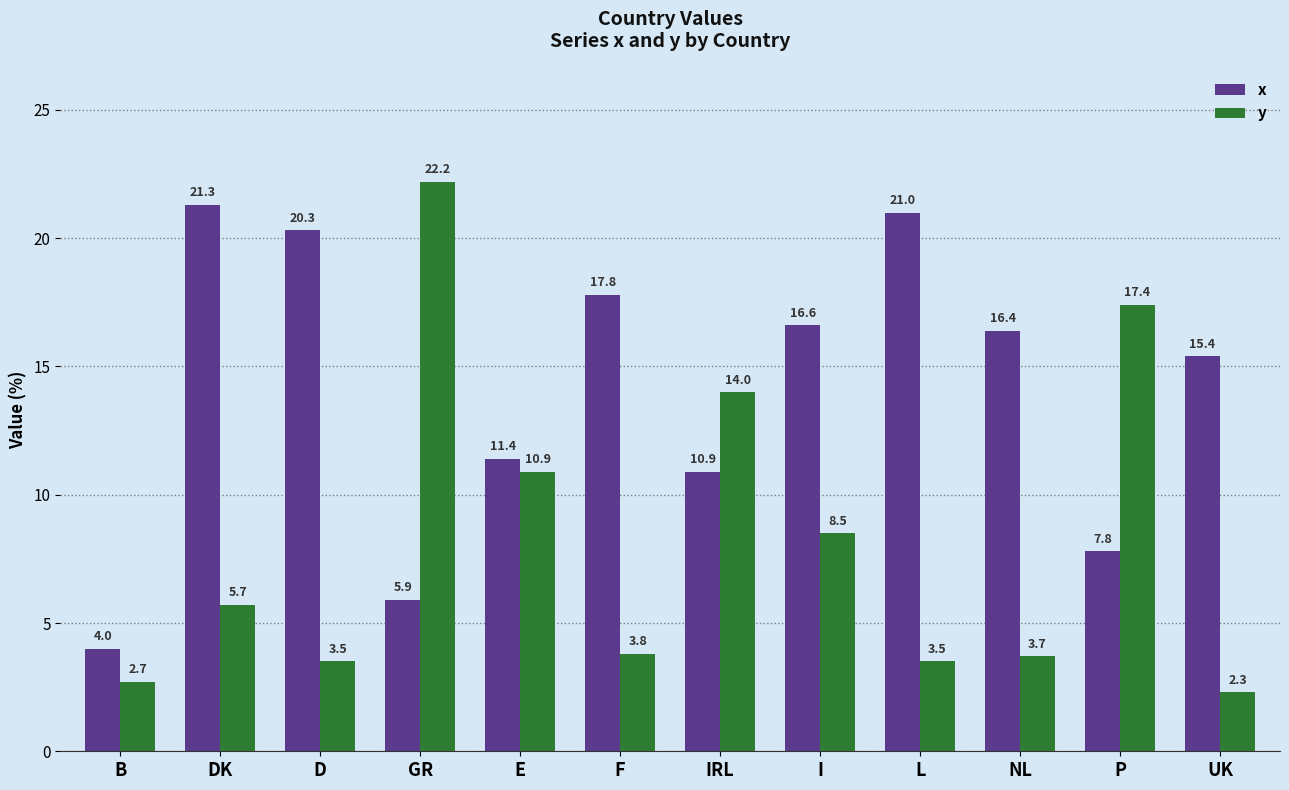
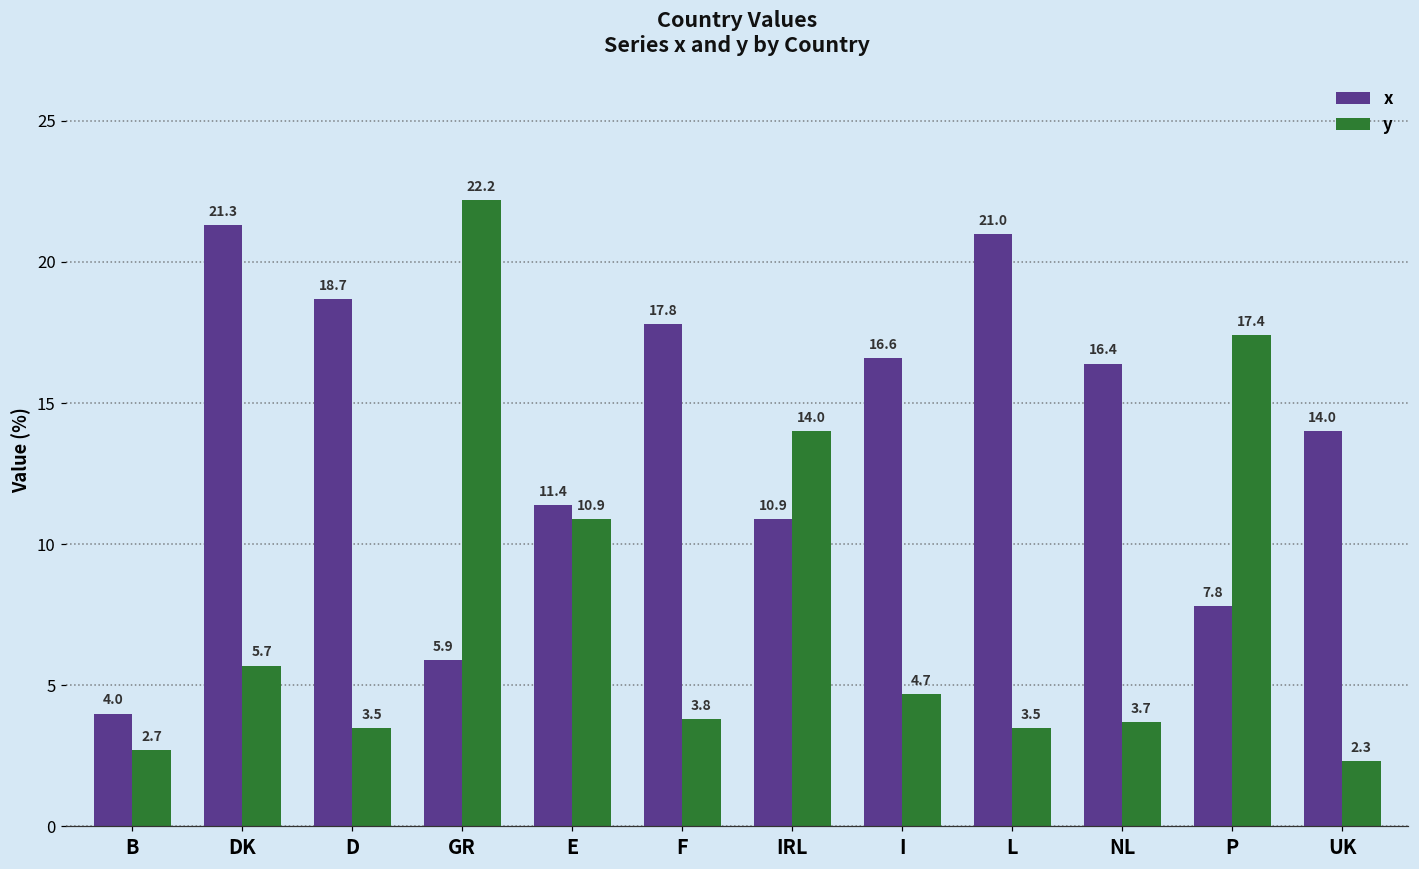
x, D: 20.3 -> 18.7
y, I: 8.5 -> 4.7
x, UK: 15.4 -> 14.0
